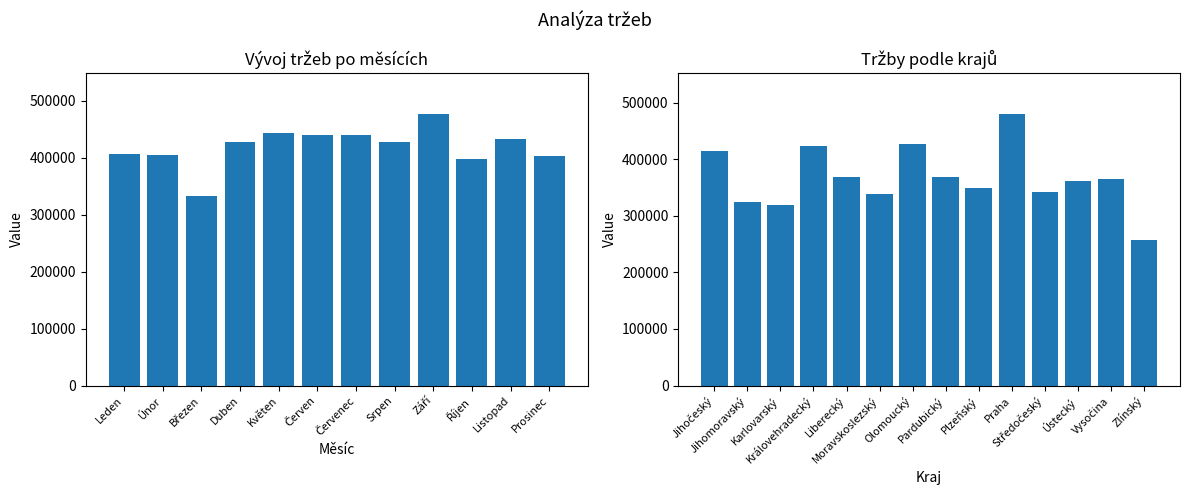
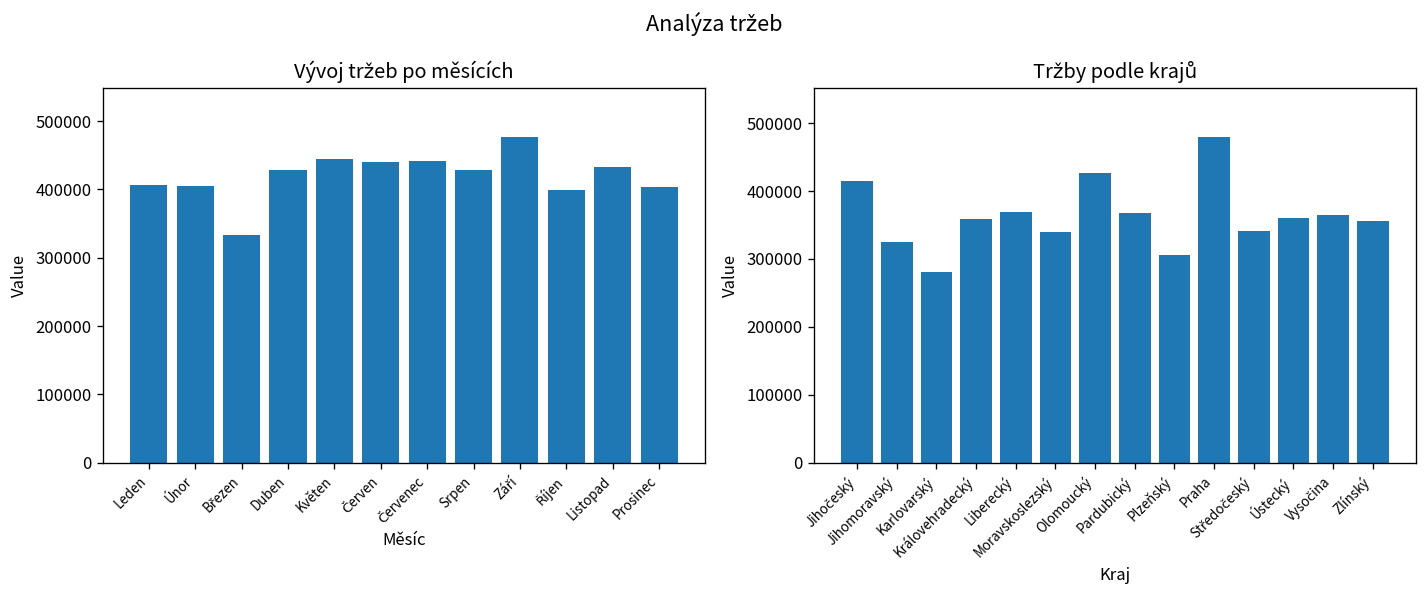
Tržby podle krajů, Karlovarský: 320000 -> 280000
Tržby podle krajů, Královehradecký: 420000 -> 360000
Tržby podle krajů, Plzeňský: 350000 -> 310000
Tržby podle krajů, Zlínský: 260000 -> 360000
